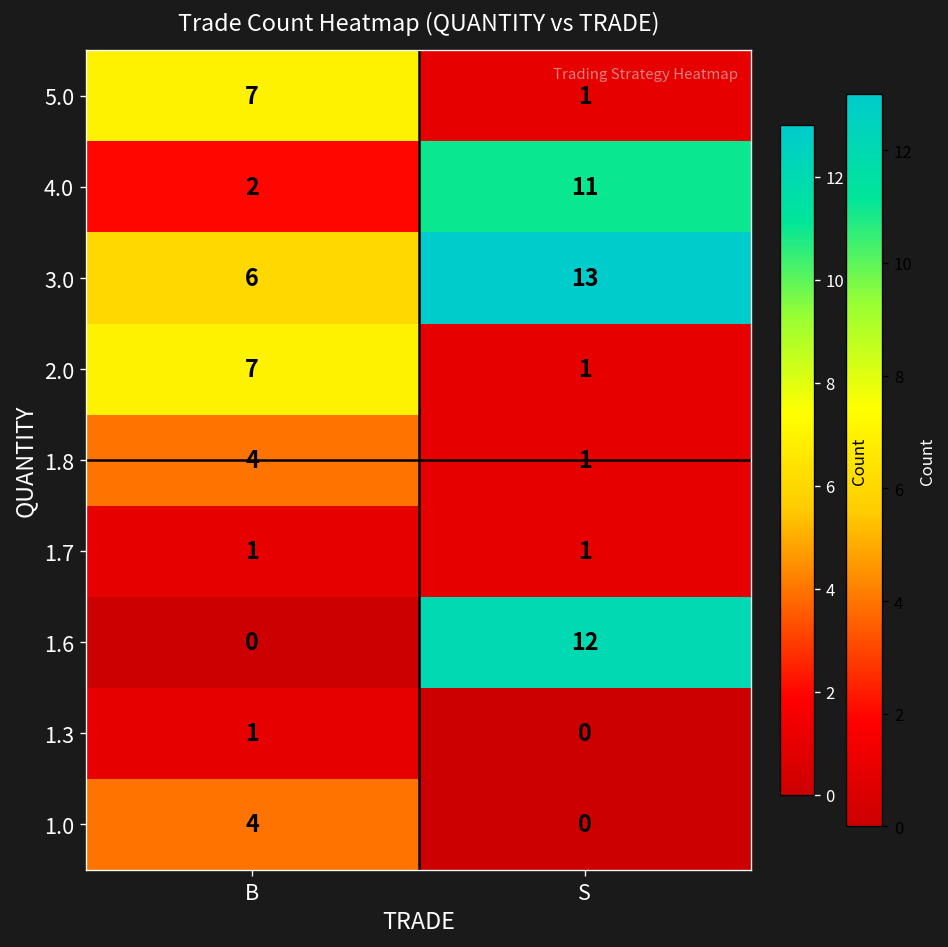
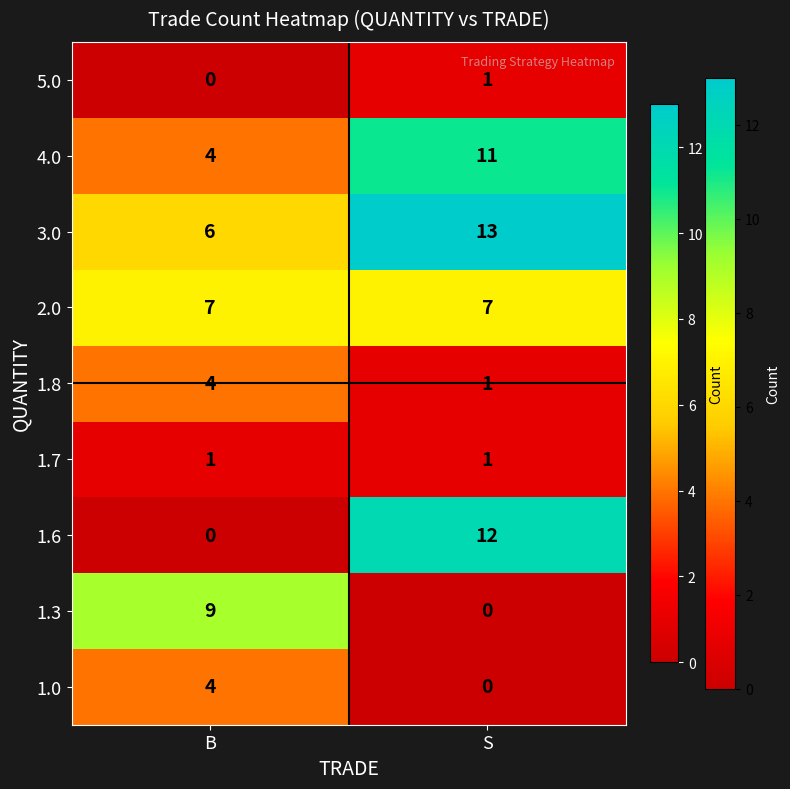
5.0, B: 7 -> 0
4.0, B: 2 -> 4
2.0, S: 1 -> 7
1.3, B: 1 -> 9
